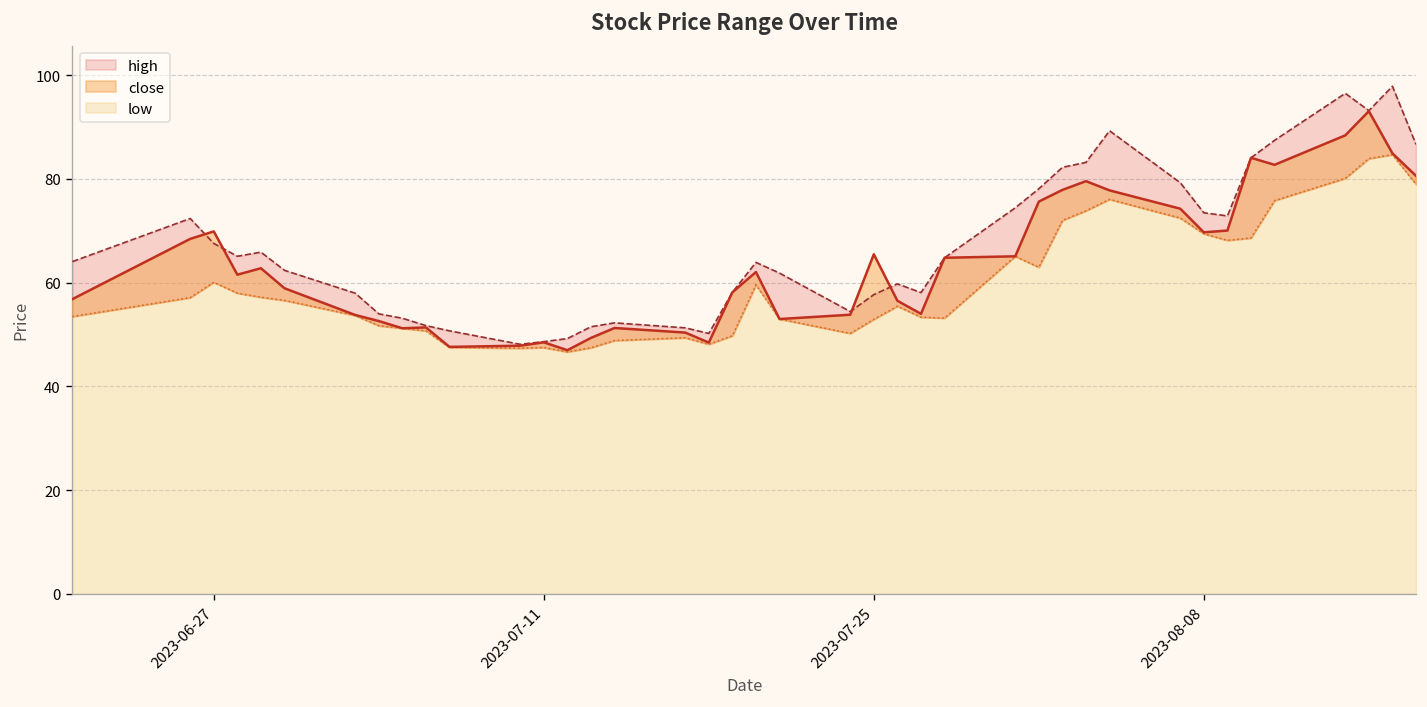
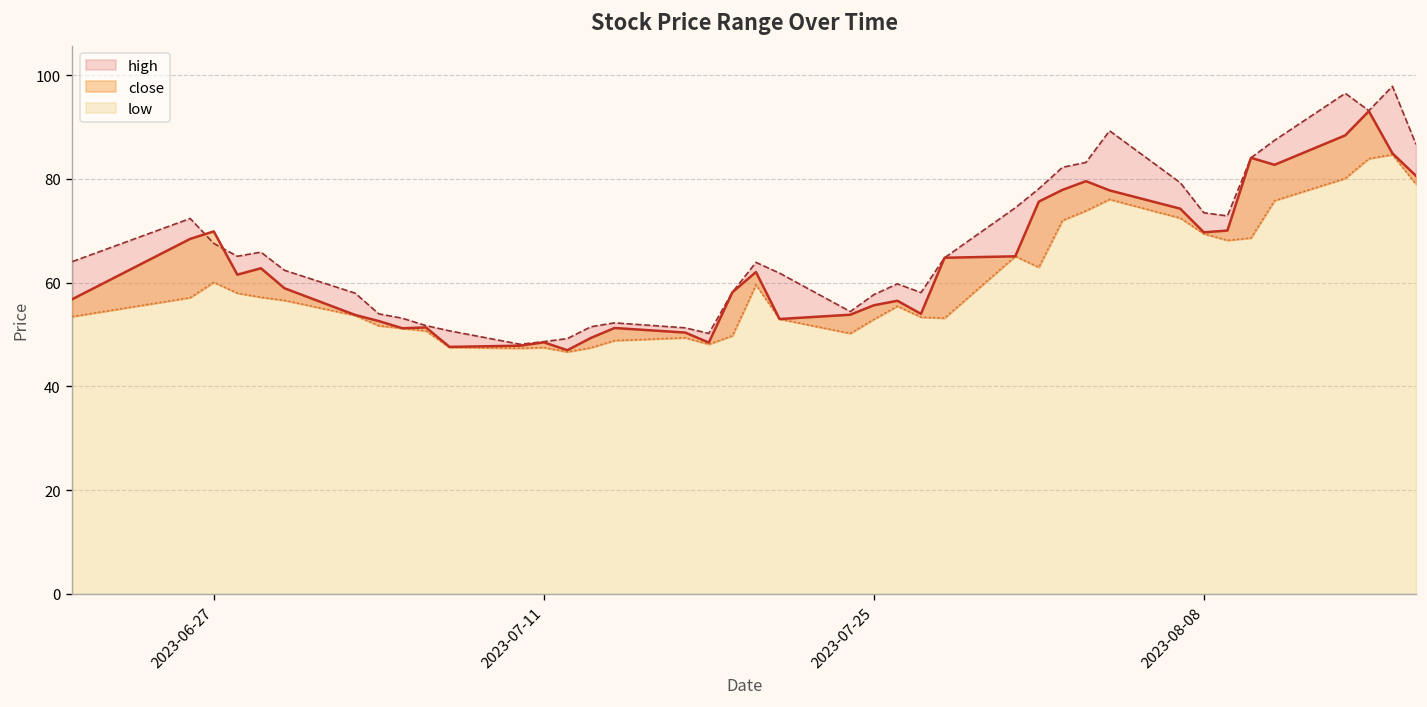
close, 2023-07-25: 65 -> 56
